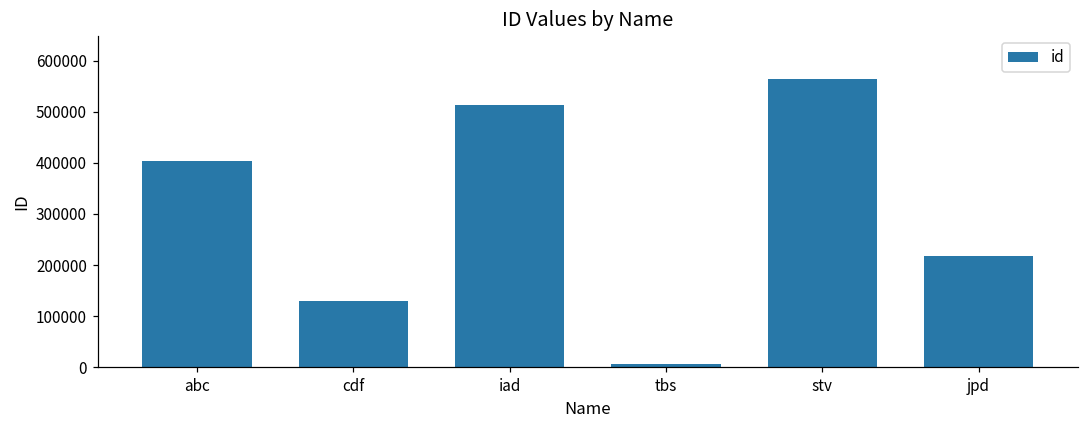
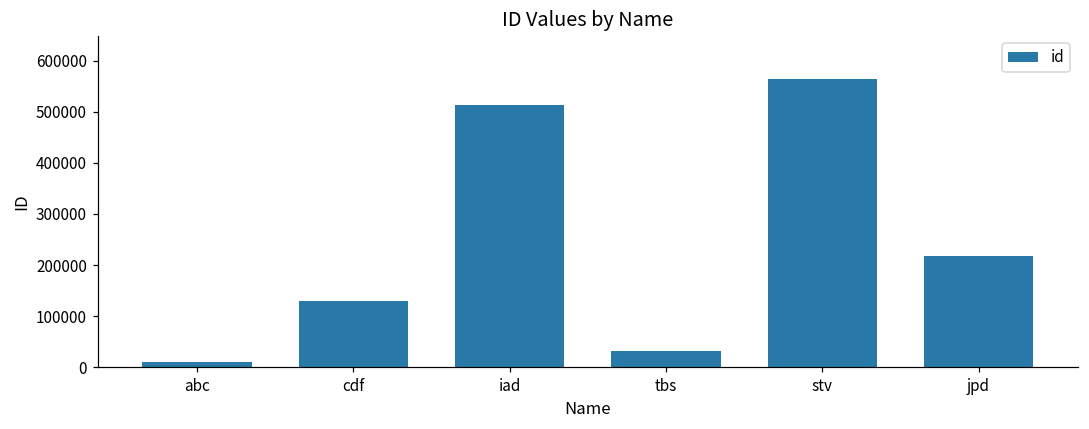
abc: 400000 -> 10000
tbs: 10000 -> 30000
